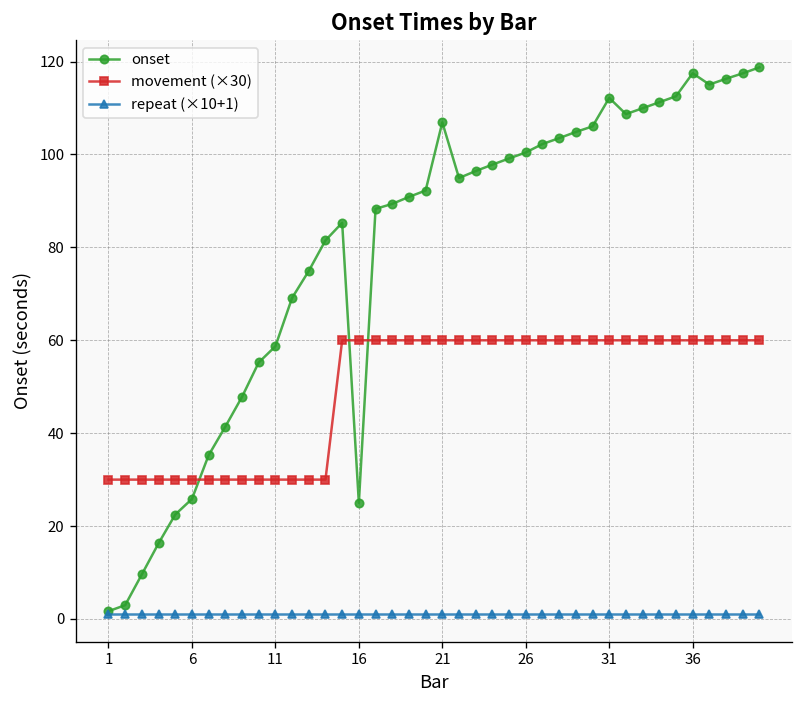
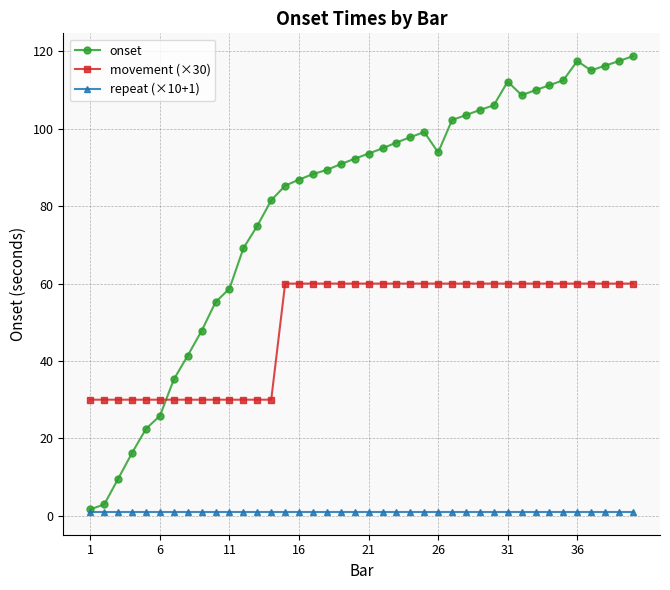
onset, 16: 25 -> 87
onset, 21: 107 -> 94
onset, 26: 100 -> 94
